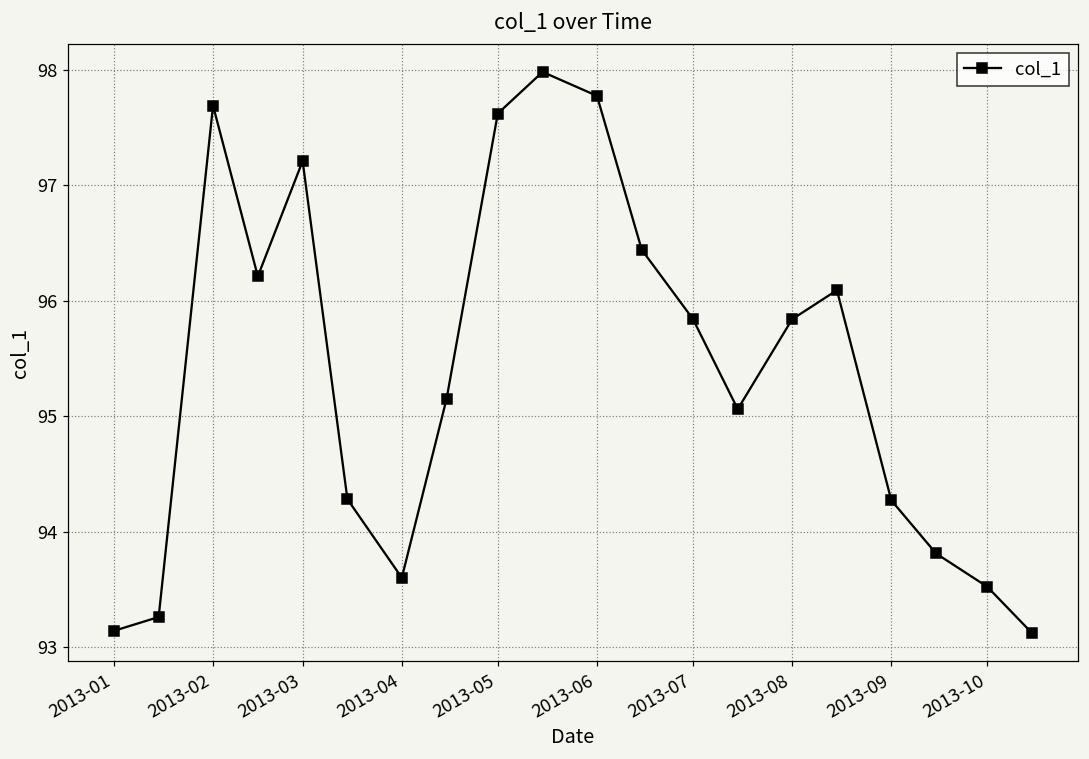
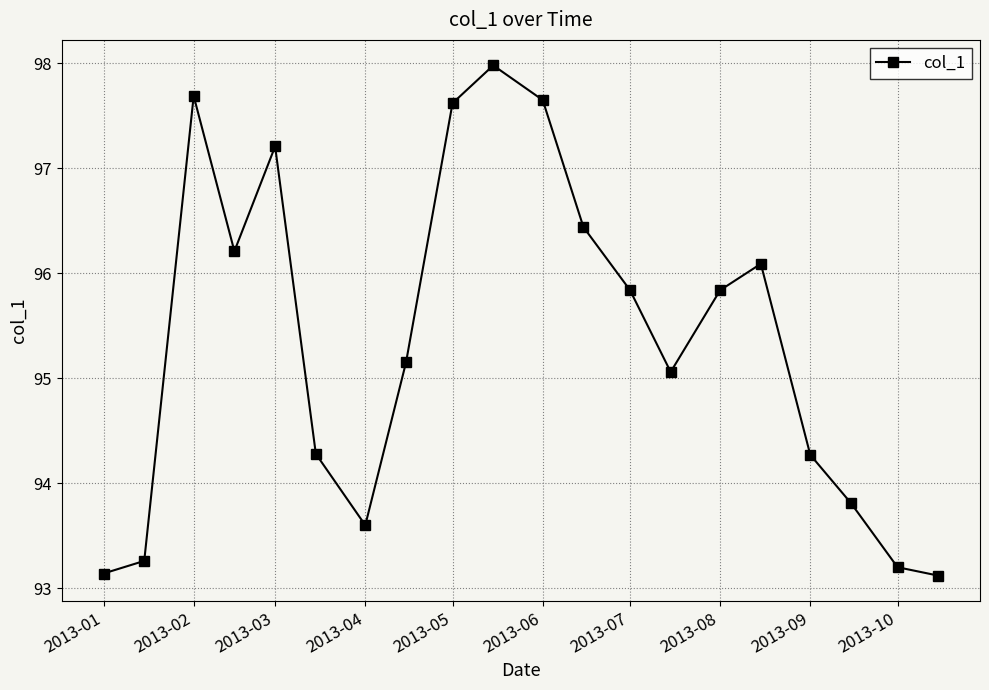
2013-06: 97.77 -> 97.65
2013-10: 93.52 -> 93.20
